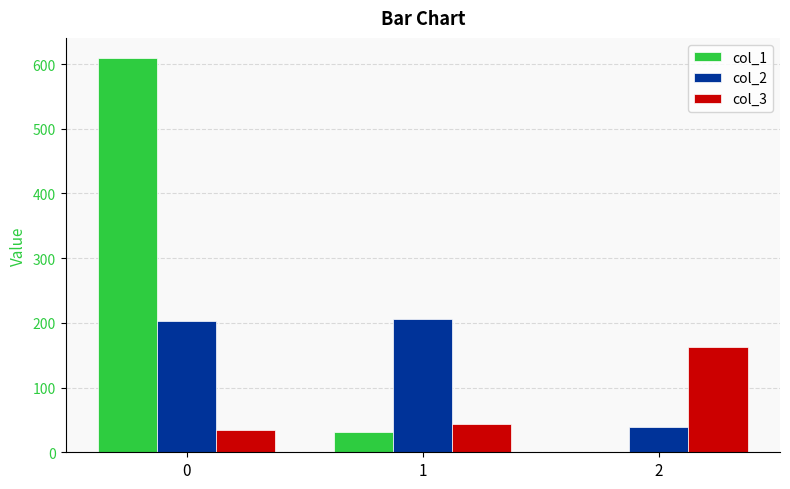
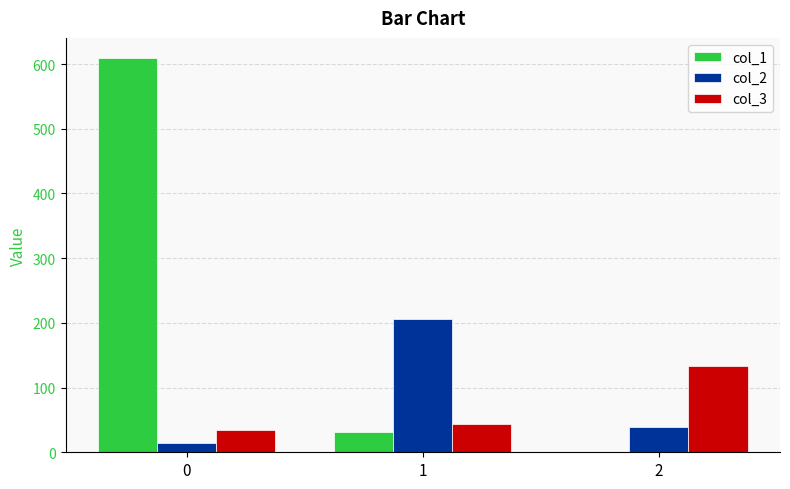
col_2, 0: 200 -> 10
col_3, 2: 160 -> 130
